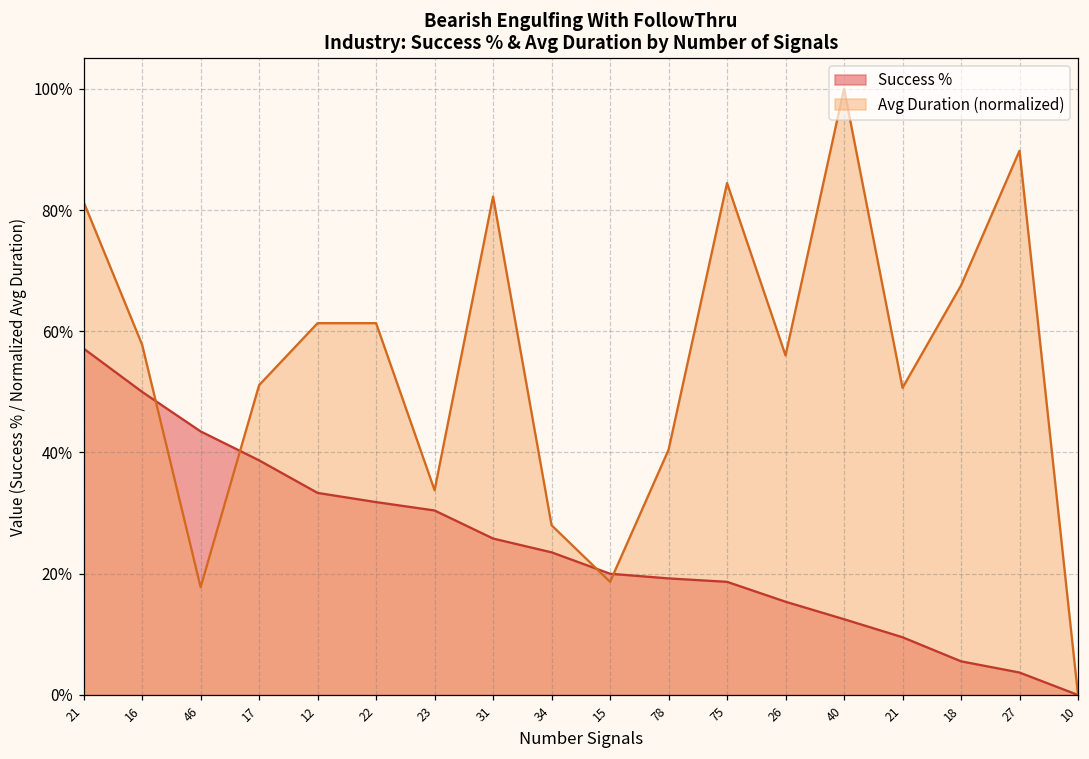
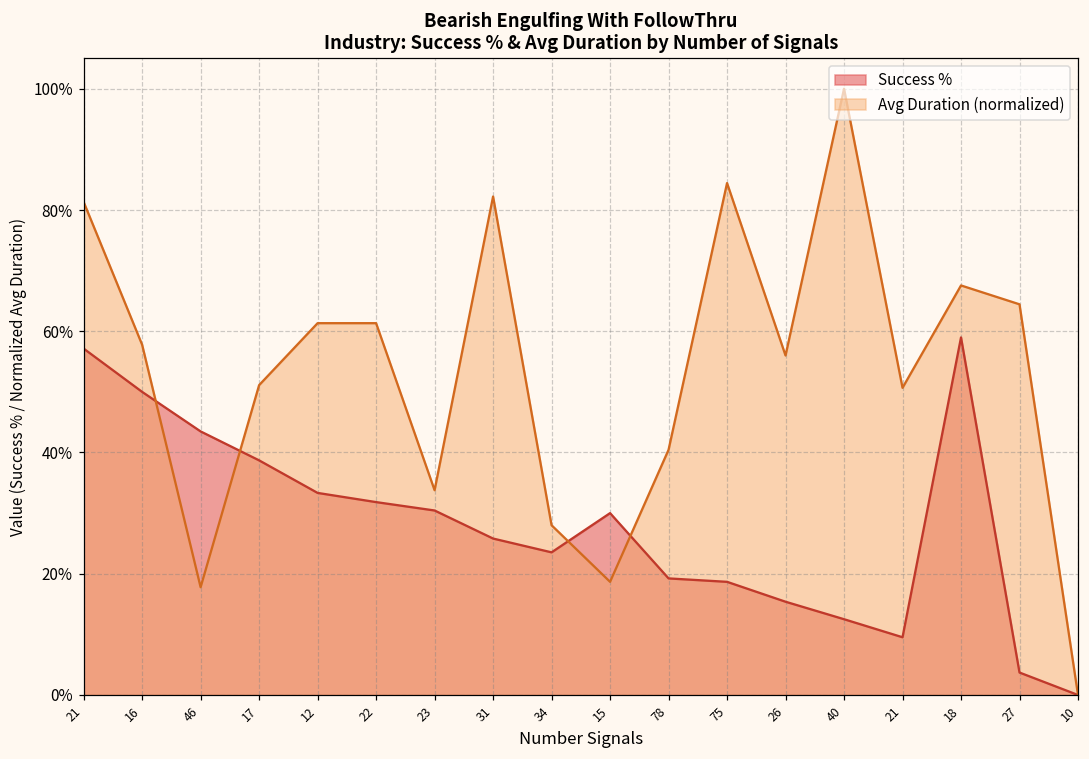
Success %, 15: 20% -> 30%
Success %, 18: 6% -> 59%
Avg Duration (normalized), 27: 90% -> 64%
